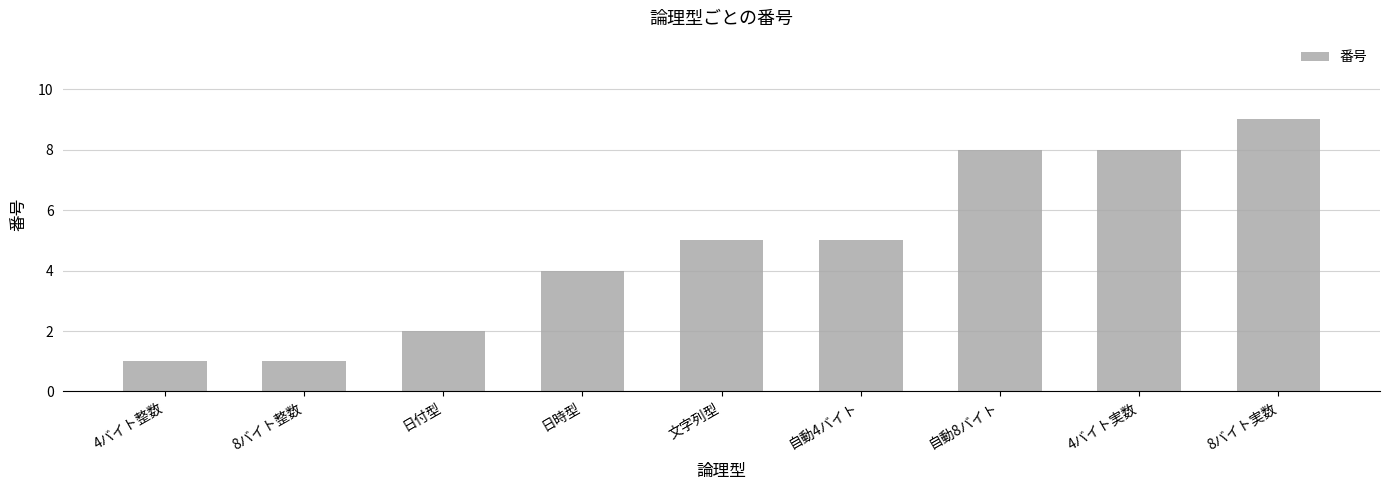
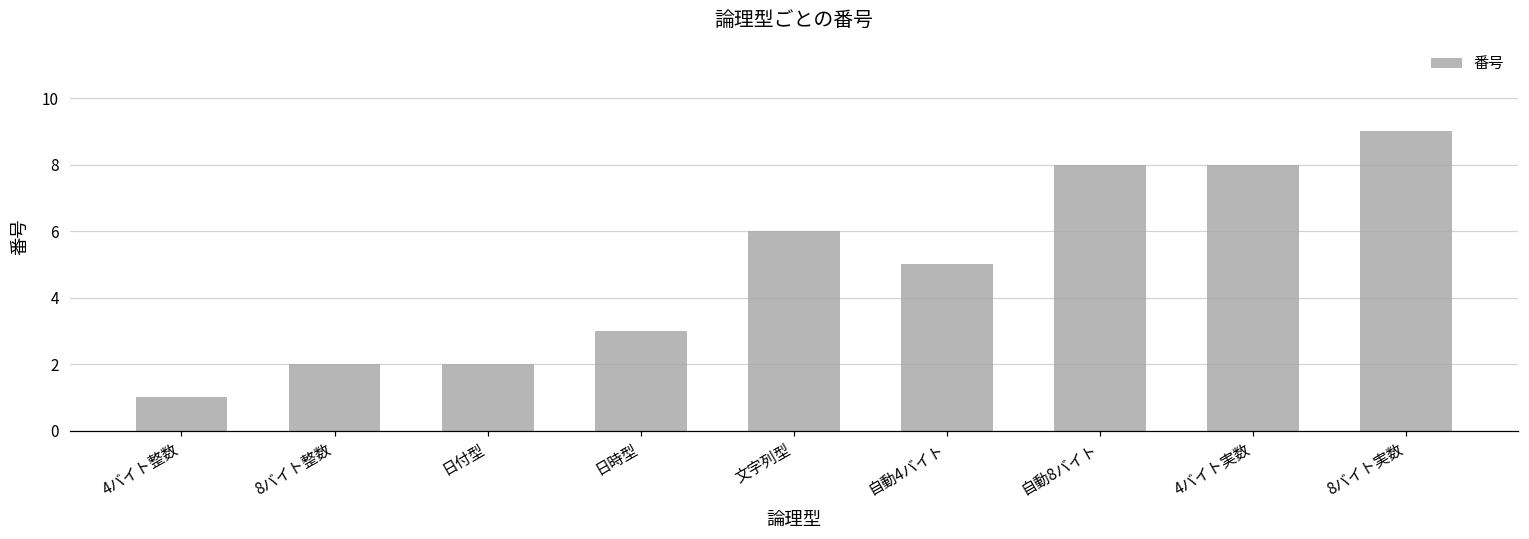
8バイト整数: 1 -> 2
日時型: 4 -> 3
文字列型: 5 -> 6
